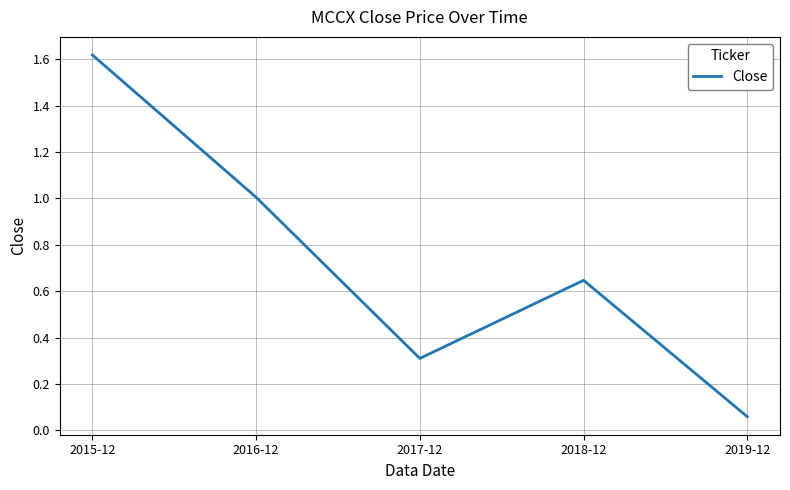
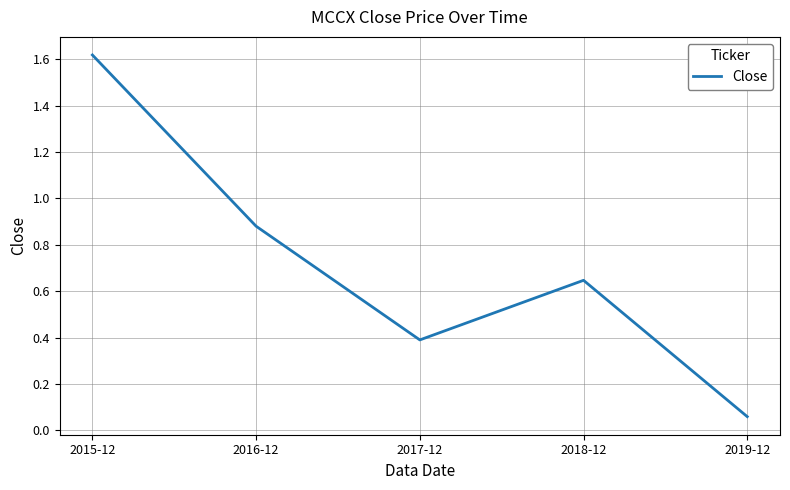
2016-12: 1.00 -> 0.88
2017-12: 0.31 -> 0.39
